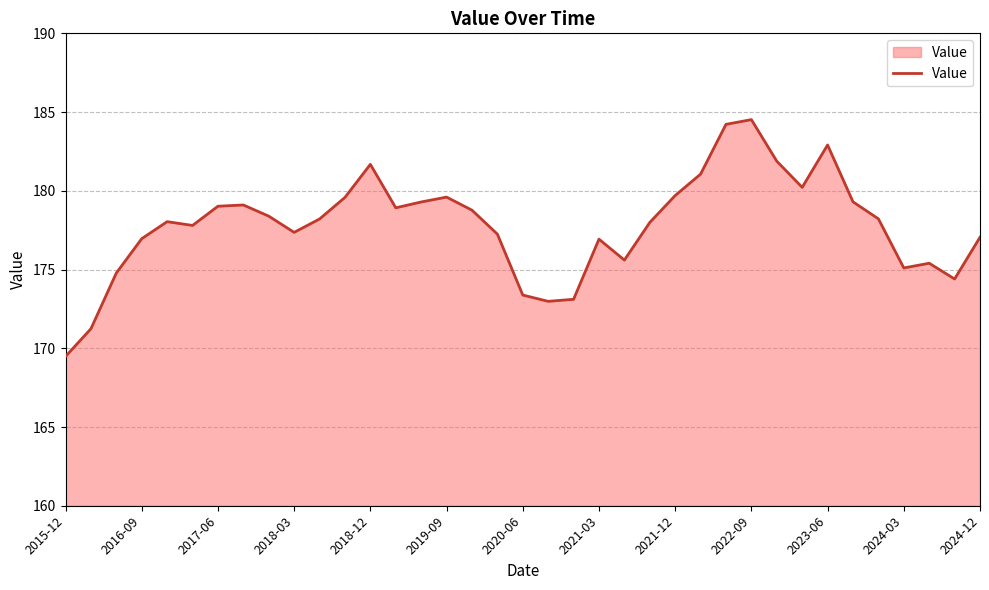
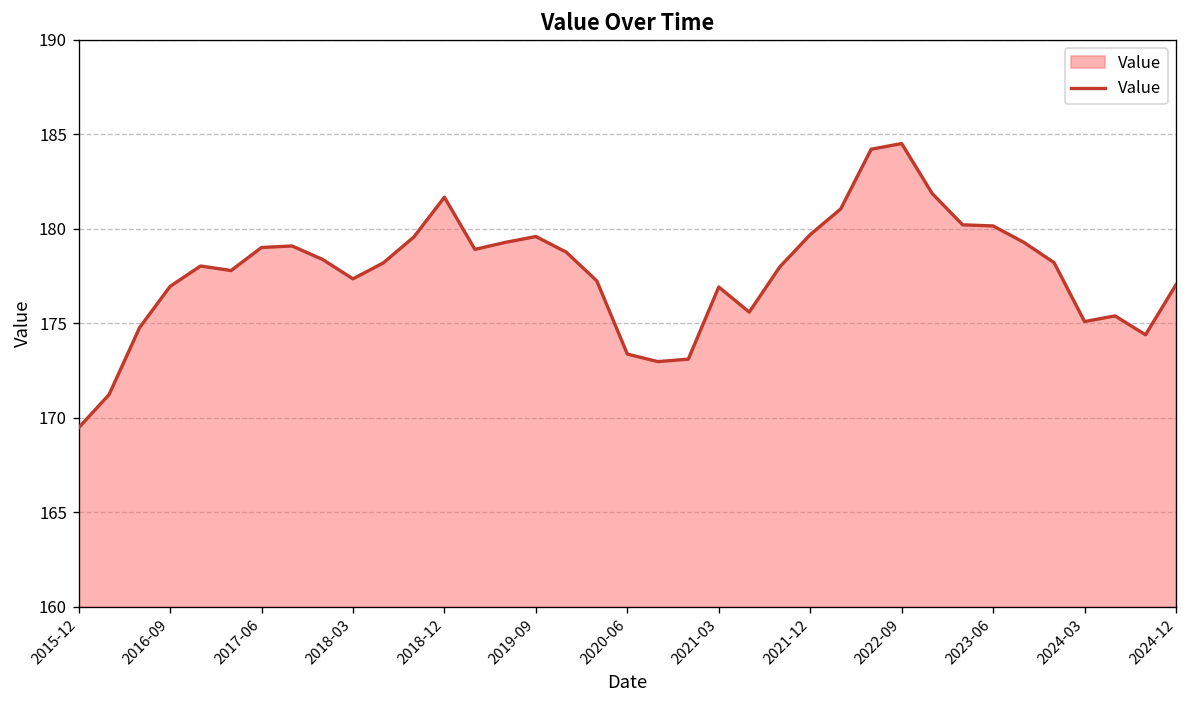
2023-06: 182.9 -> 180.2
